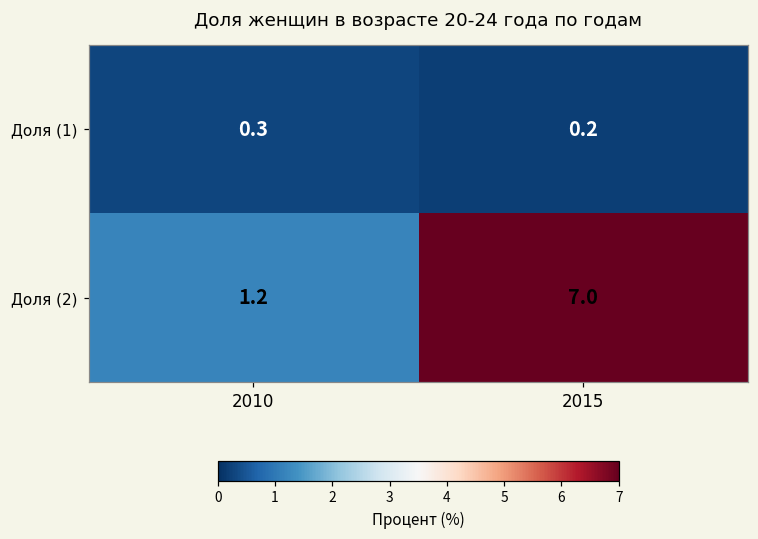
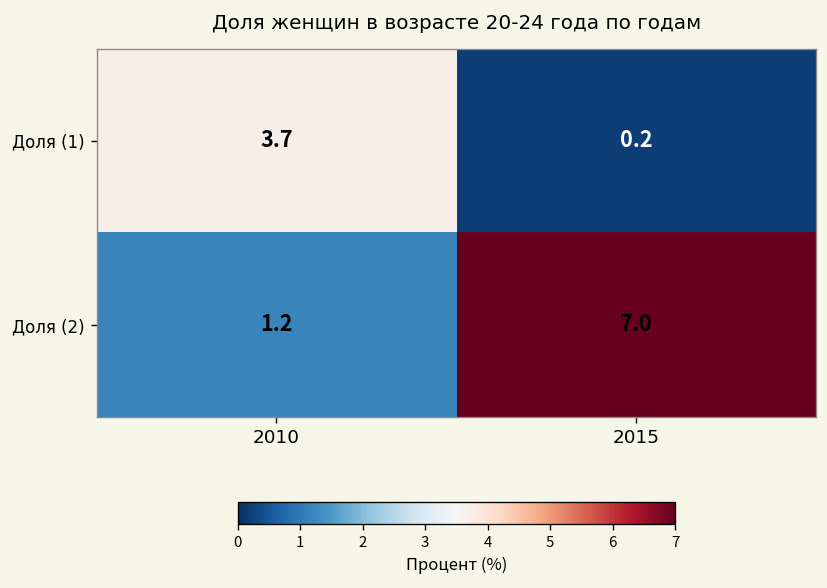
Доля (1), 2010: 0.3 -> 3.7
